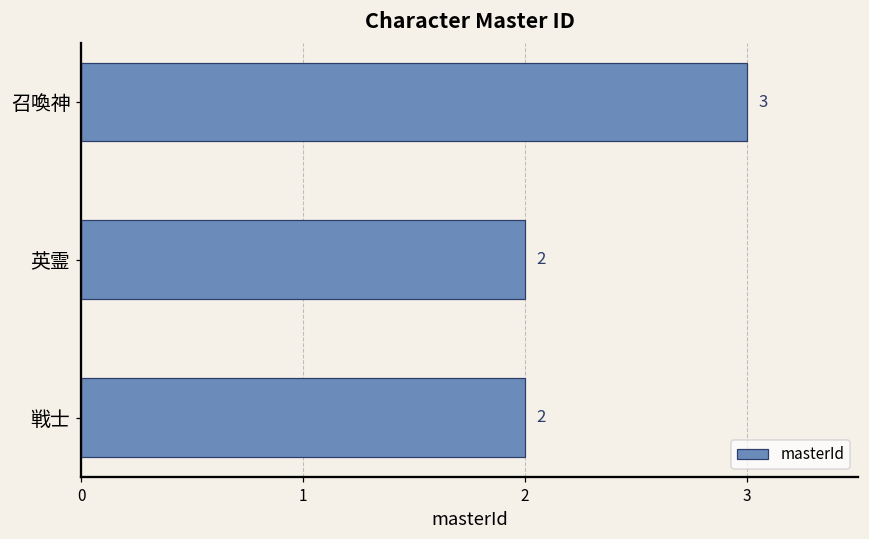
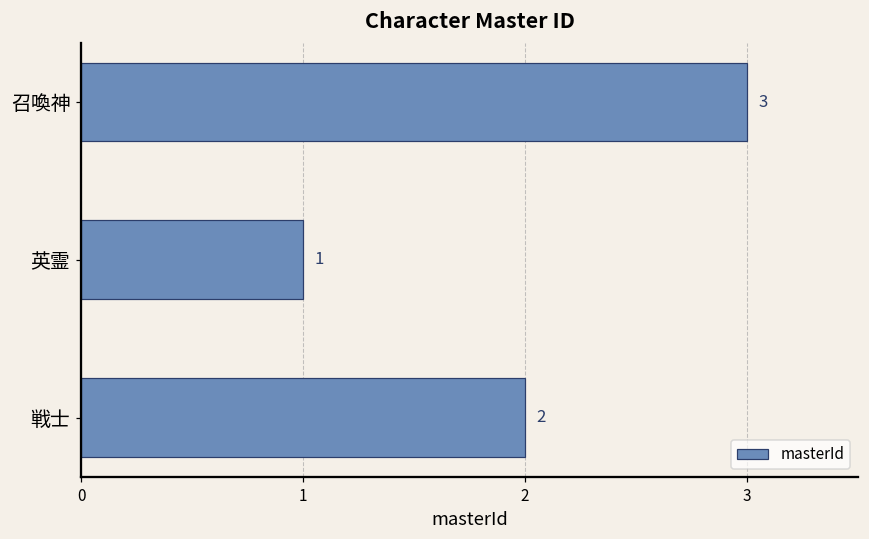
英霊: 2 -> 1
